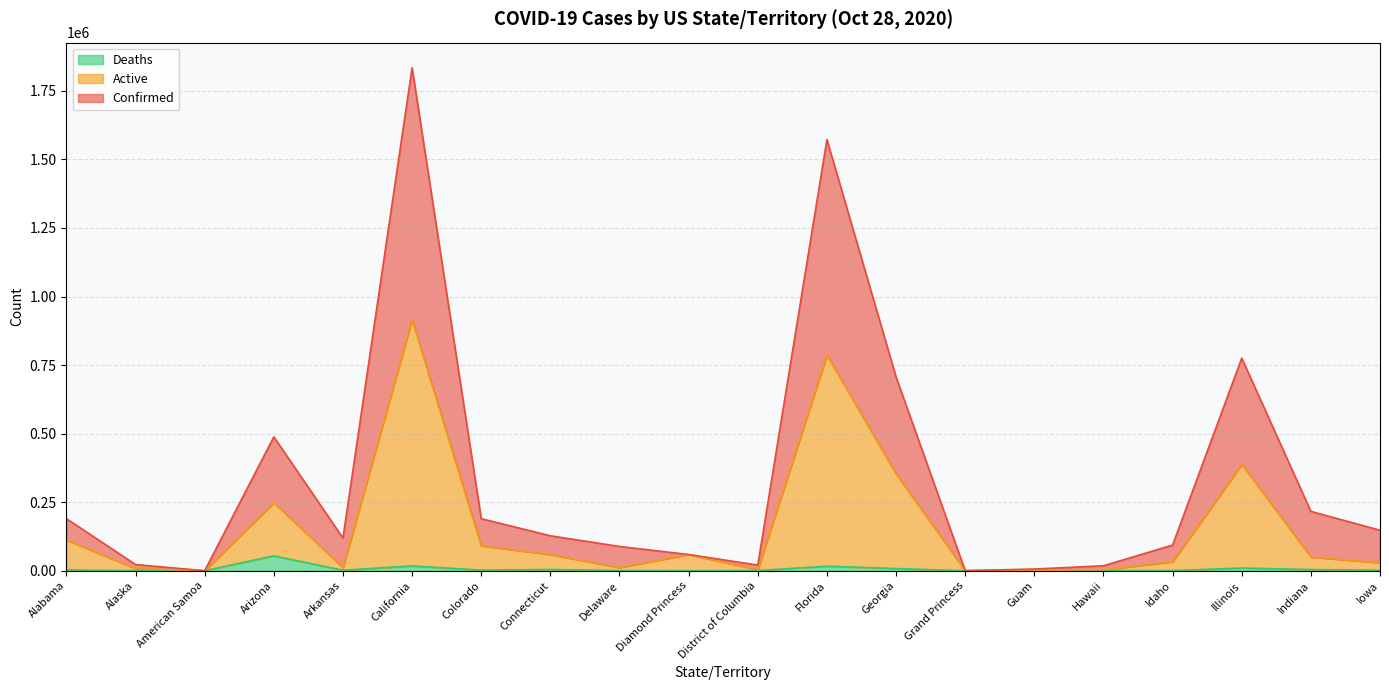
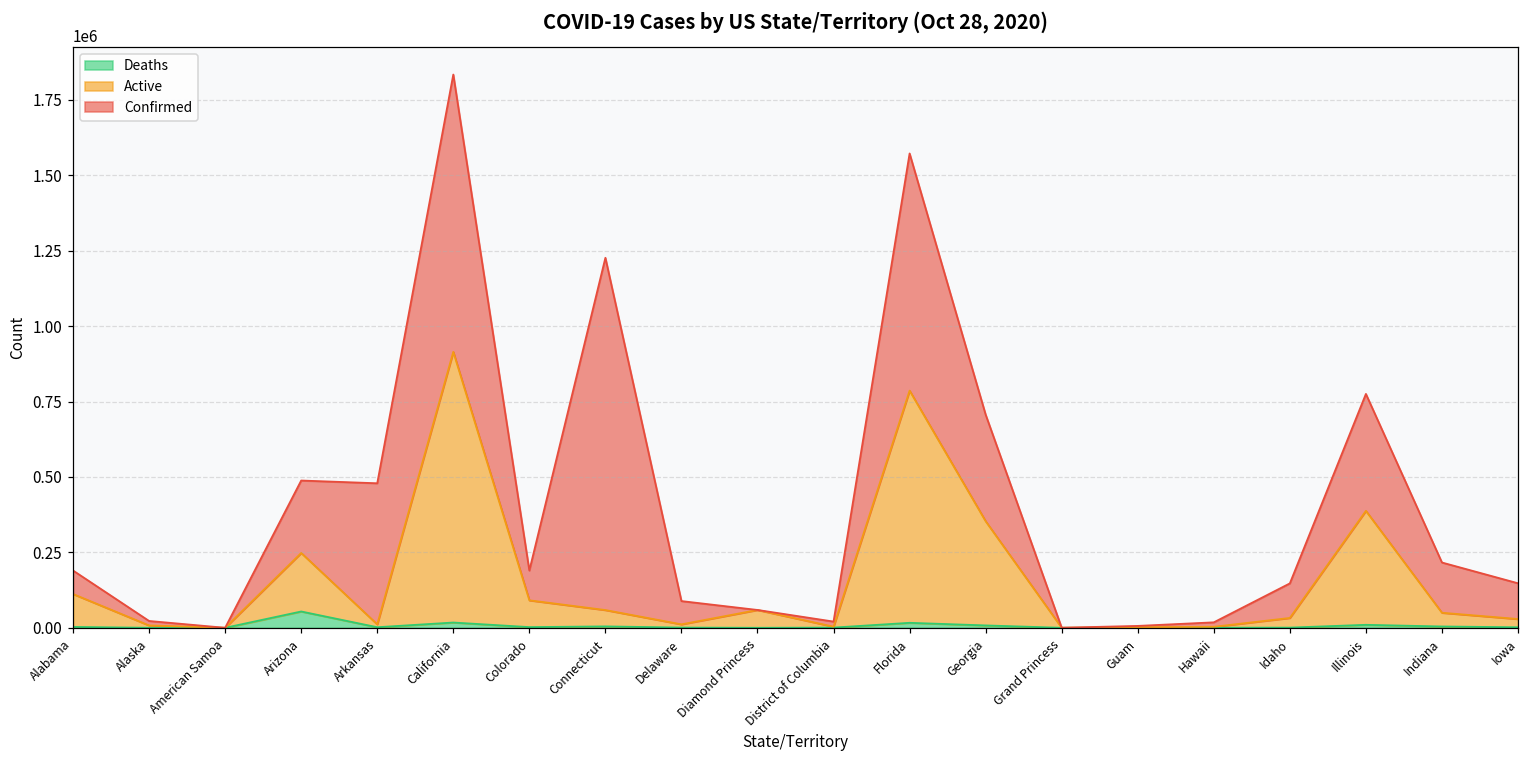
Confirmed, Arkansas: 110000 -> 470000
Confirmed, Connecticut: 70000 -> 1170000
Confirmed, Idaho: 60000 -> 110000
